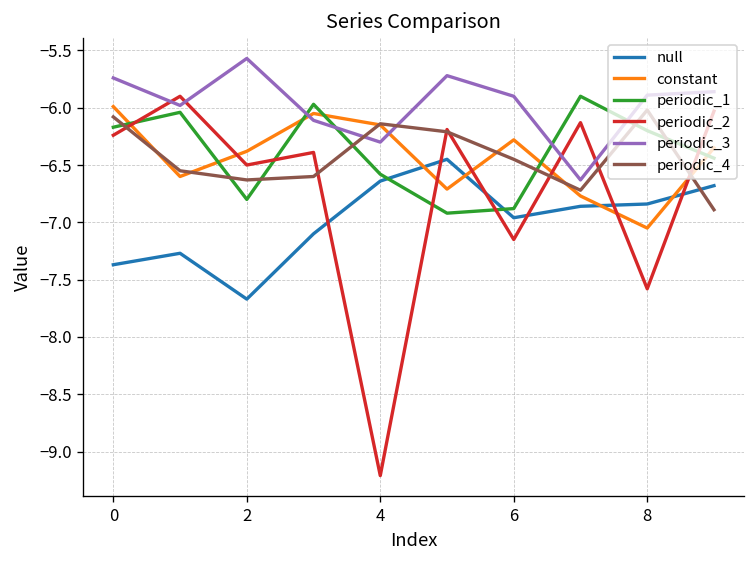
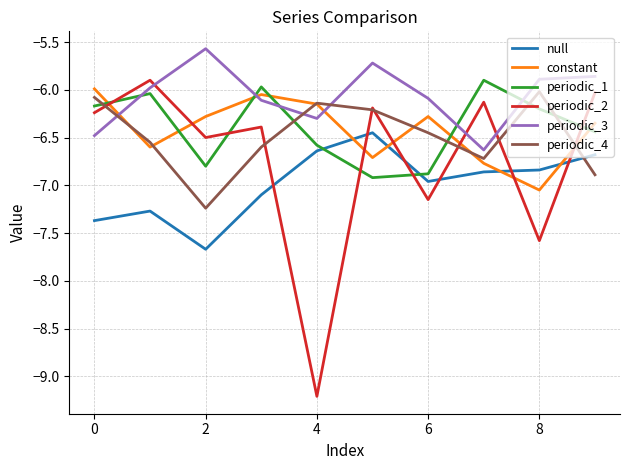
periodic_3, 0: -5.7 -> -6.5
constant, 2: -6.4 -> -6.3
periodic_4, 2: -6.6 -> -7.2
periodic_3, 6: -5.9 -> -6.1
